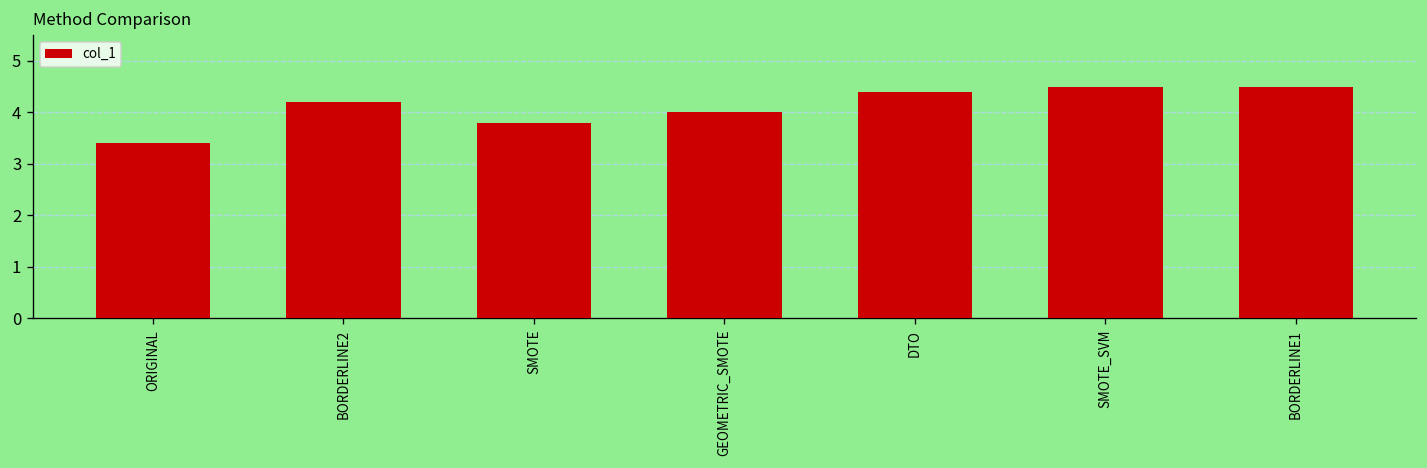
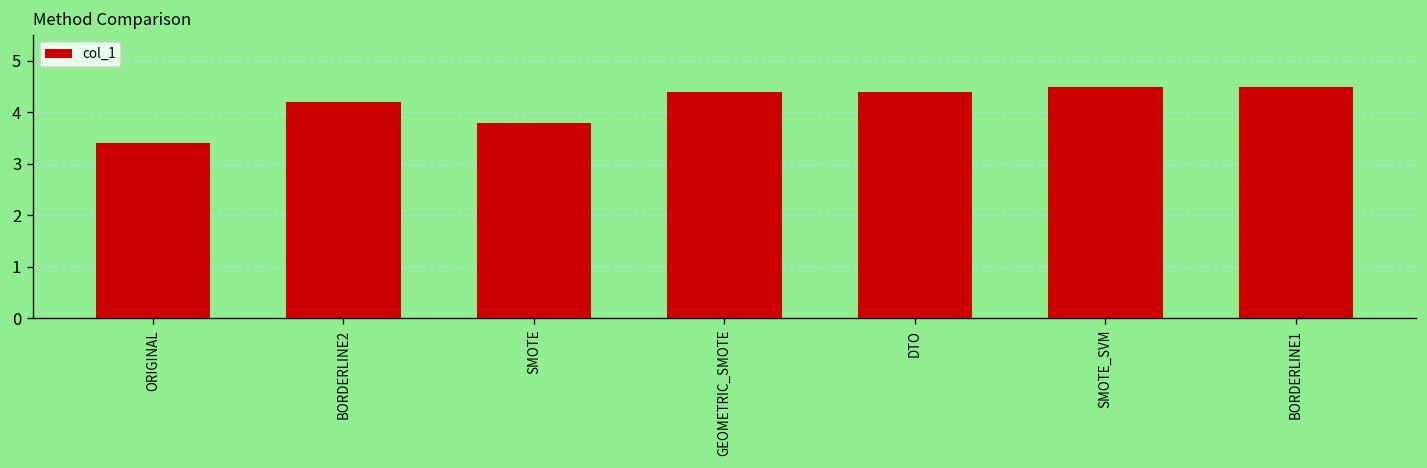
GEOMETRIC_SMOTE: 4.0 -> 4.4
